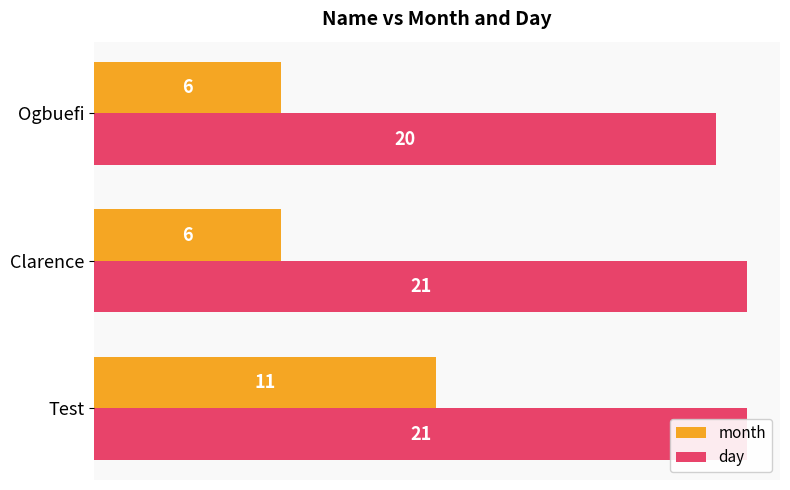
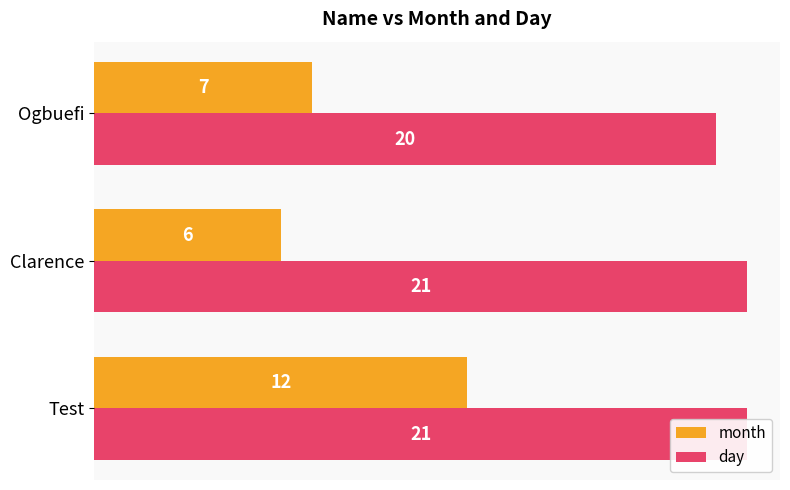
month, Ogbuefi: 6 -> 7
month, Test: 11 -> 12
